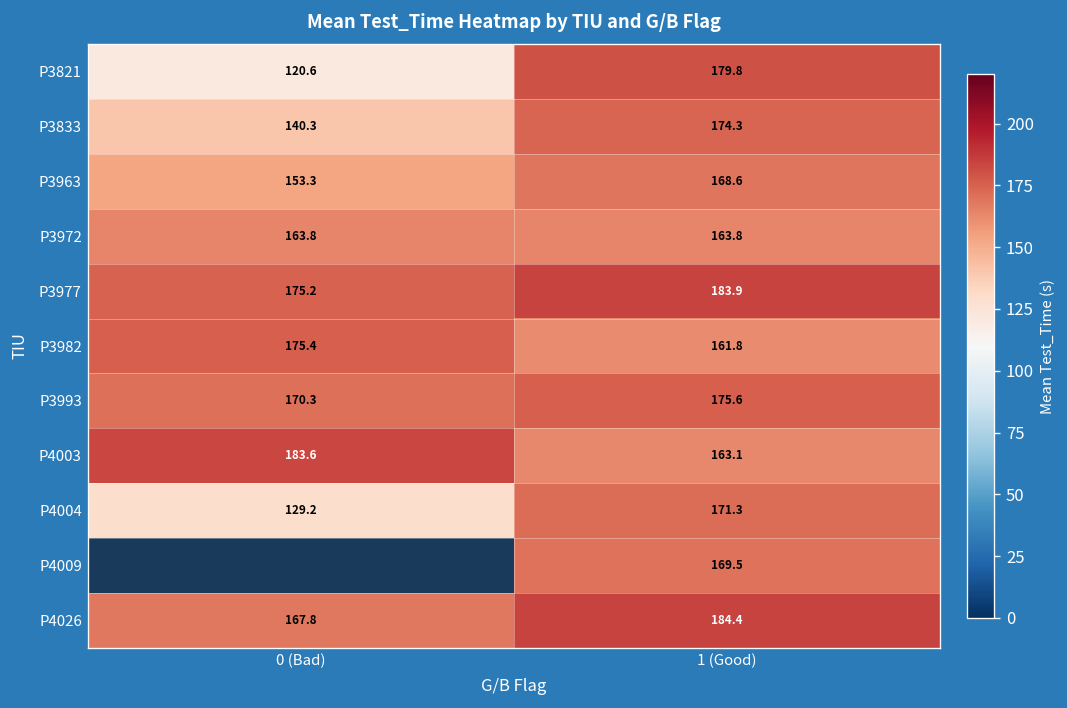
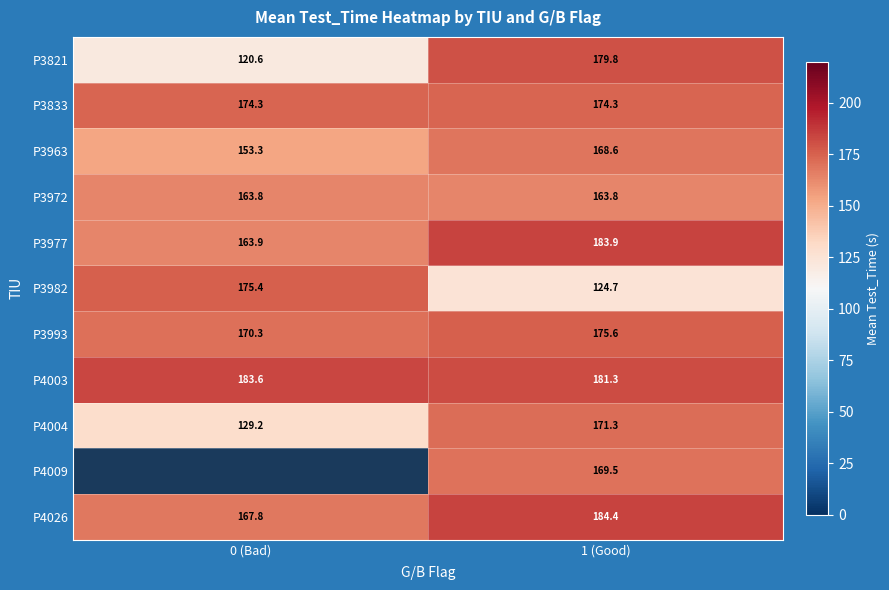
P3833, 0 (Bad): 140.3 -> 174.3
P3977, 0 (Bad): 175.2 -> 163.9
P3982, 1 (Good): 161.8 -> 124.7
P4003, 1 (Good): 163.1 -> 181.3
